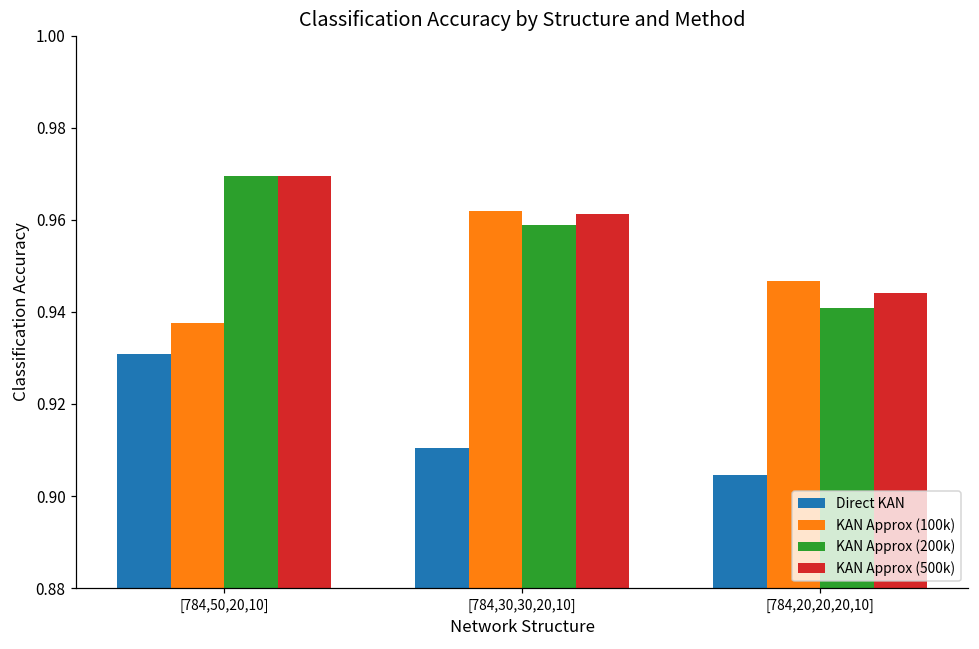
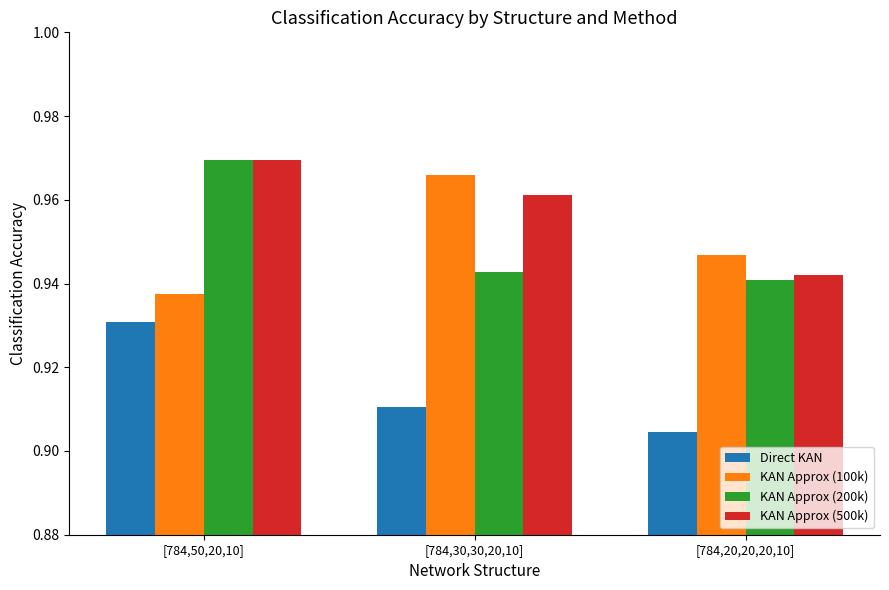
KAN Approx (100k), [784,30,30,20,10]: 0.962 -> 0.966
KAN Approx (200k), [784,30,30,20,10]: 0.959 -> 0.943
KAN Approx (500k), [784,20,20,20,10]: 0.944 -> 0.942
